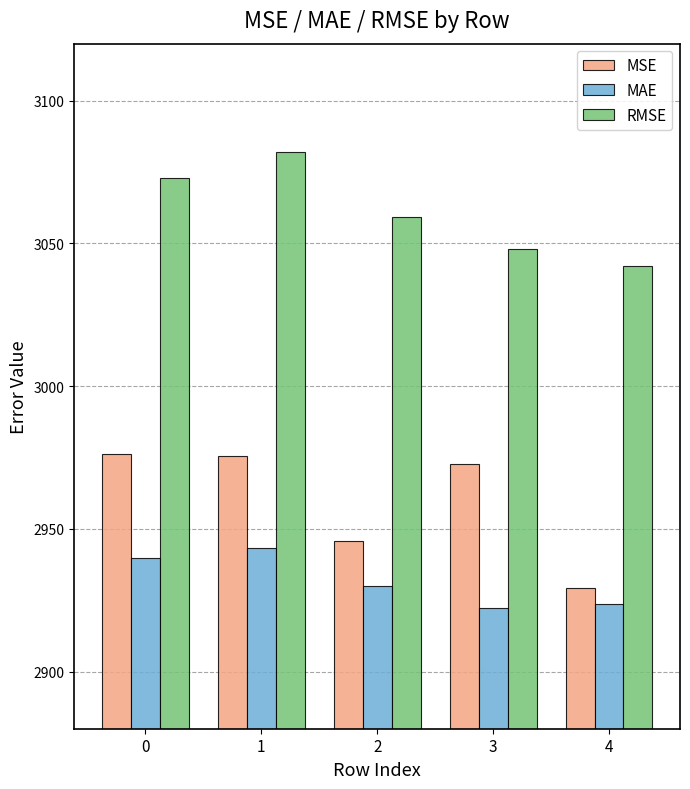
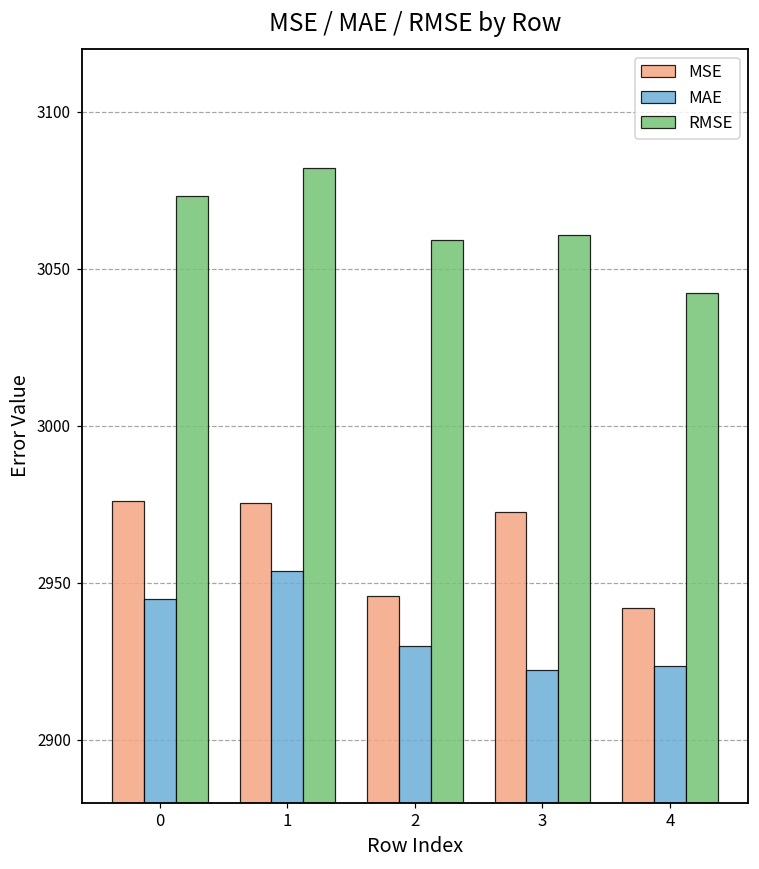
MAE, 0: 2940 -> 2945
MAE, 1: 2943 -> 2954
RMSE, 3: 3048 -> 3061
MSE, 4: 2929 -> 2942
